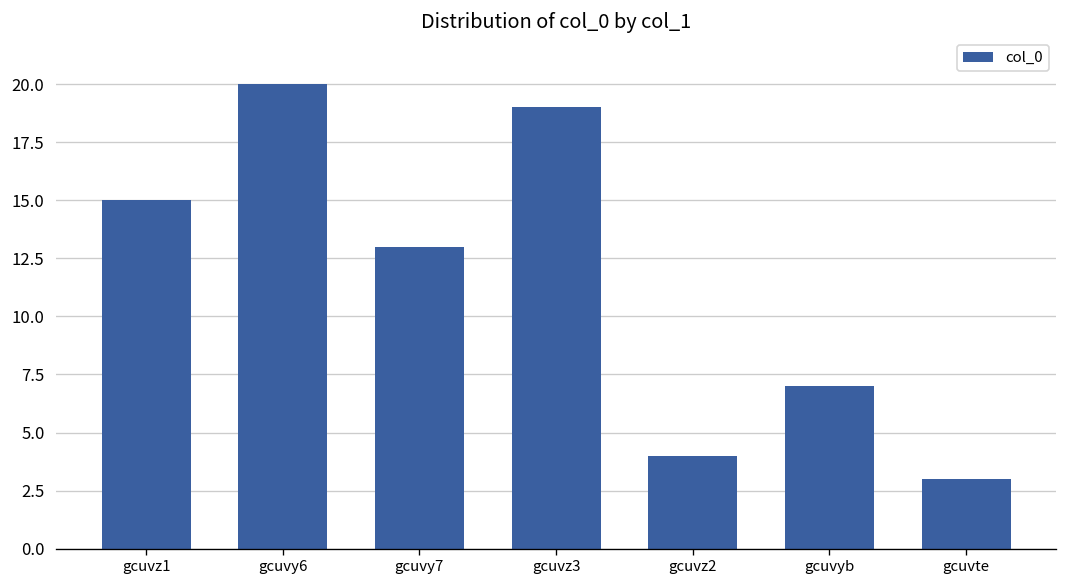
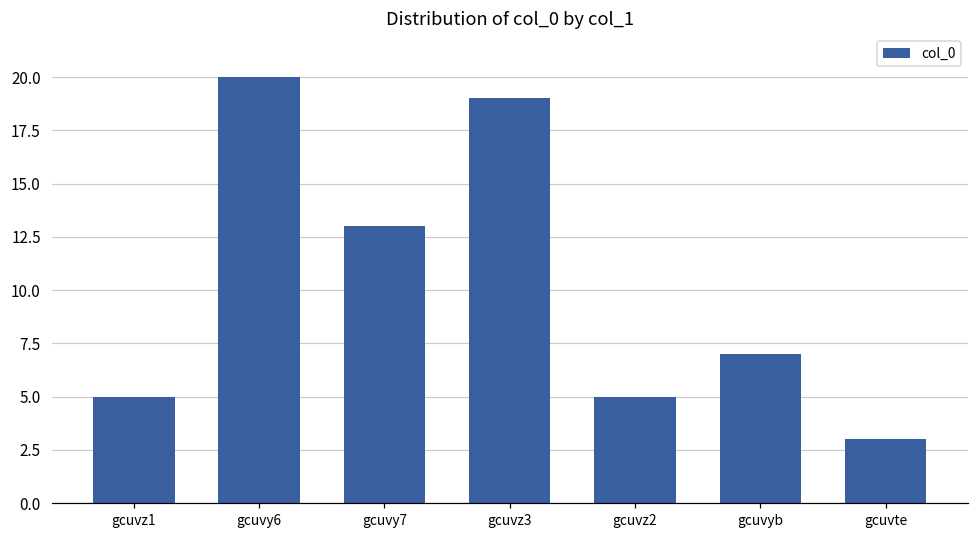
gcuvz1: 15 -> 5
gcuvz2: 4 -> 5
